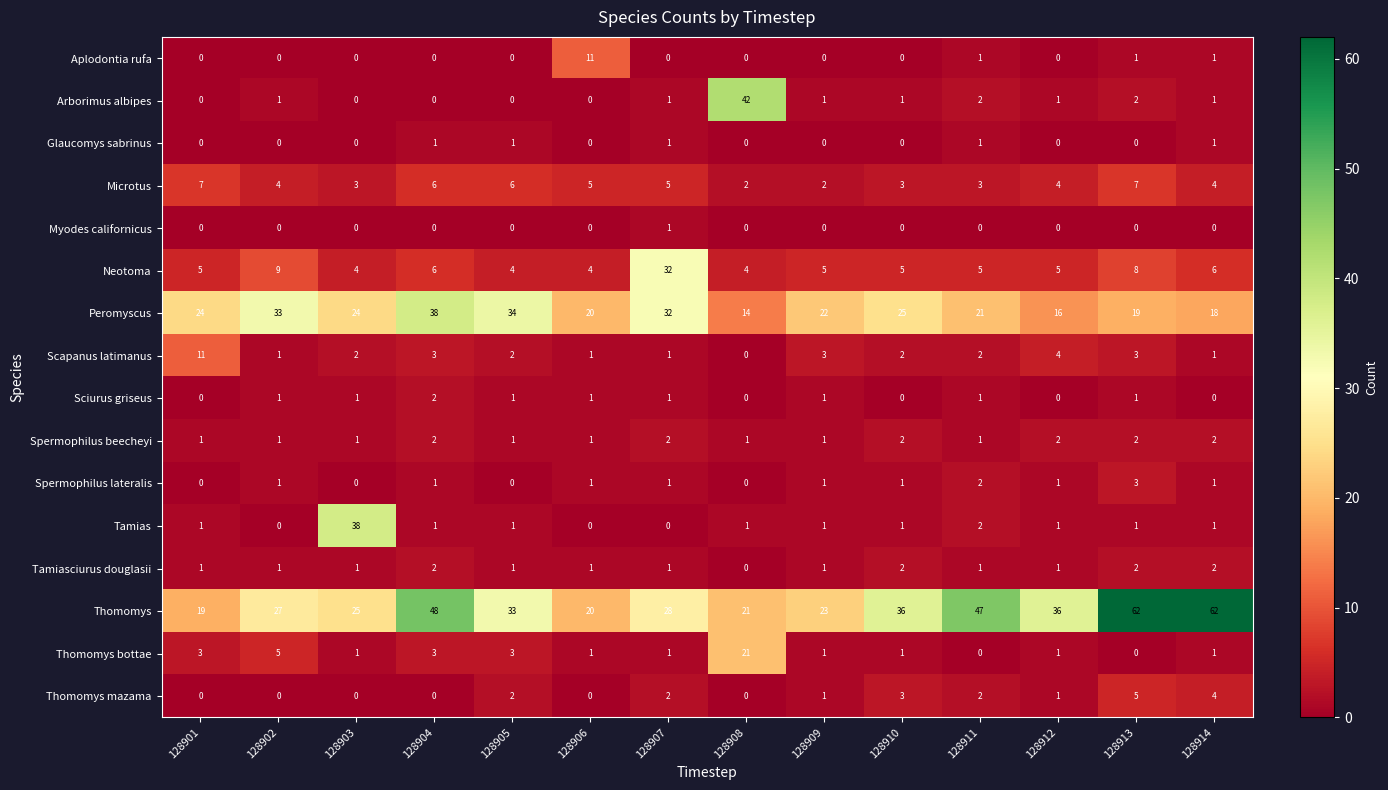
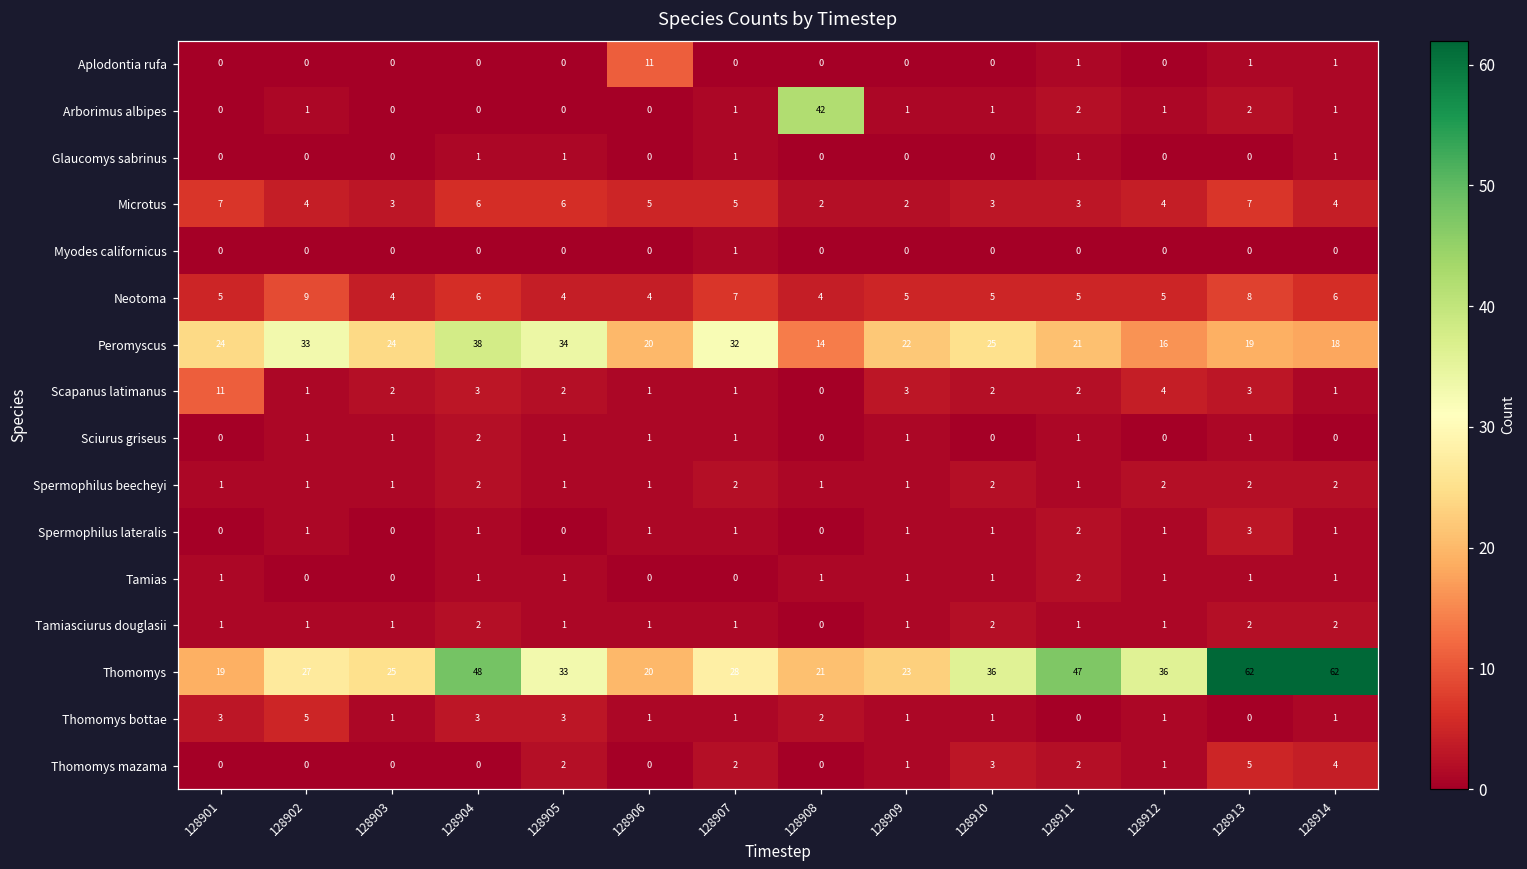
Neotoma, 128907: 32 -> 7
Tamias, 128903: 38 -> 0
Thomomys bottae, 128908: 21 -> 2
